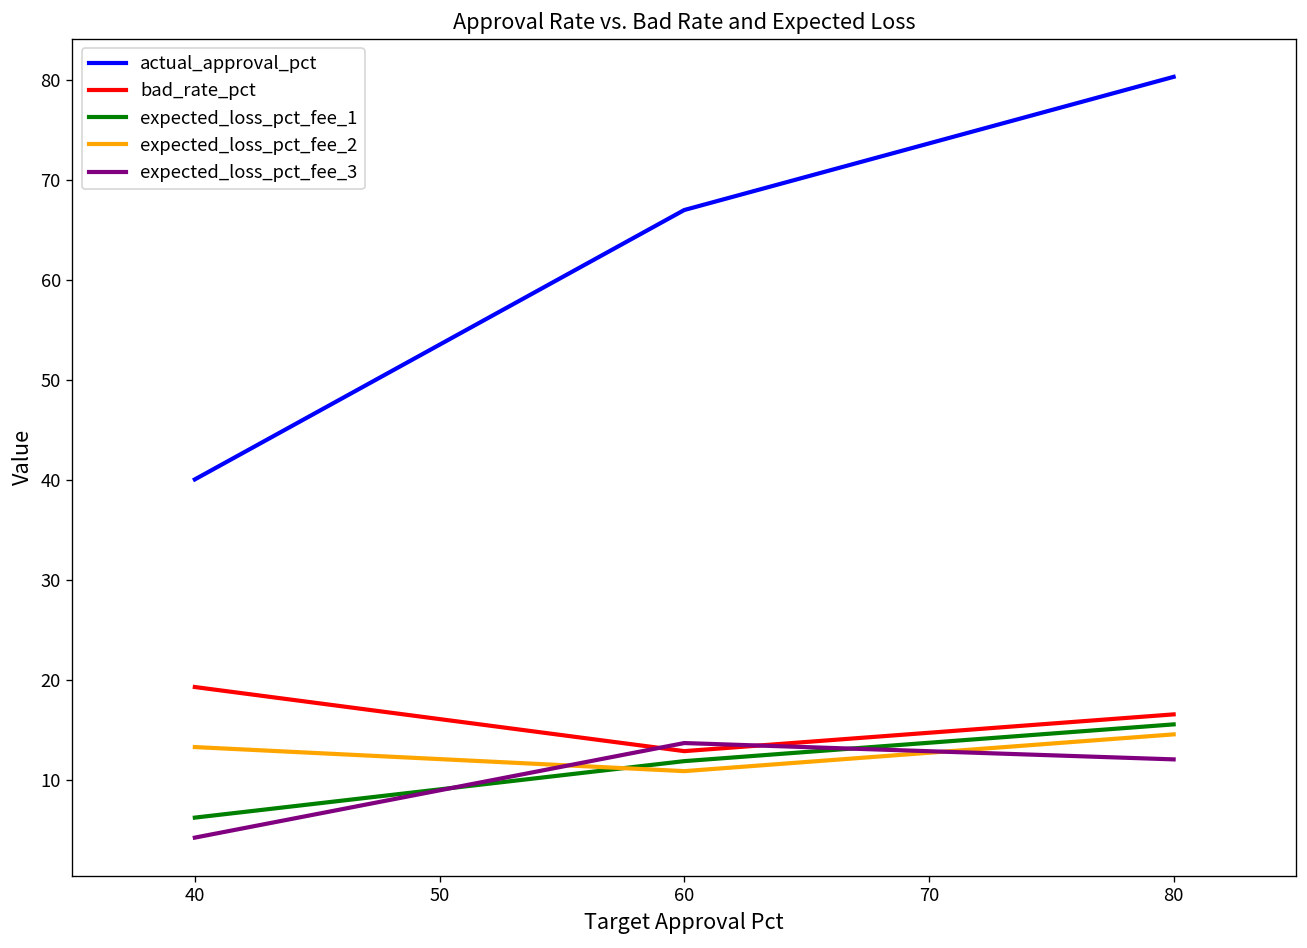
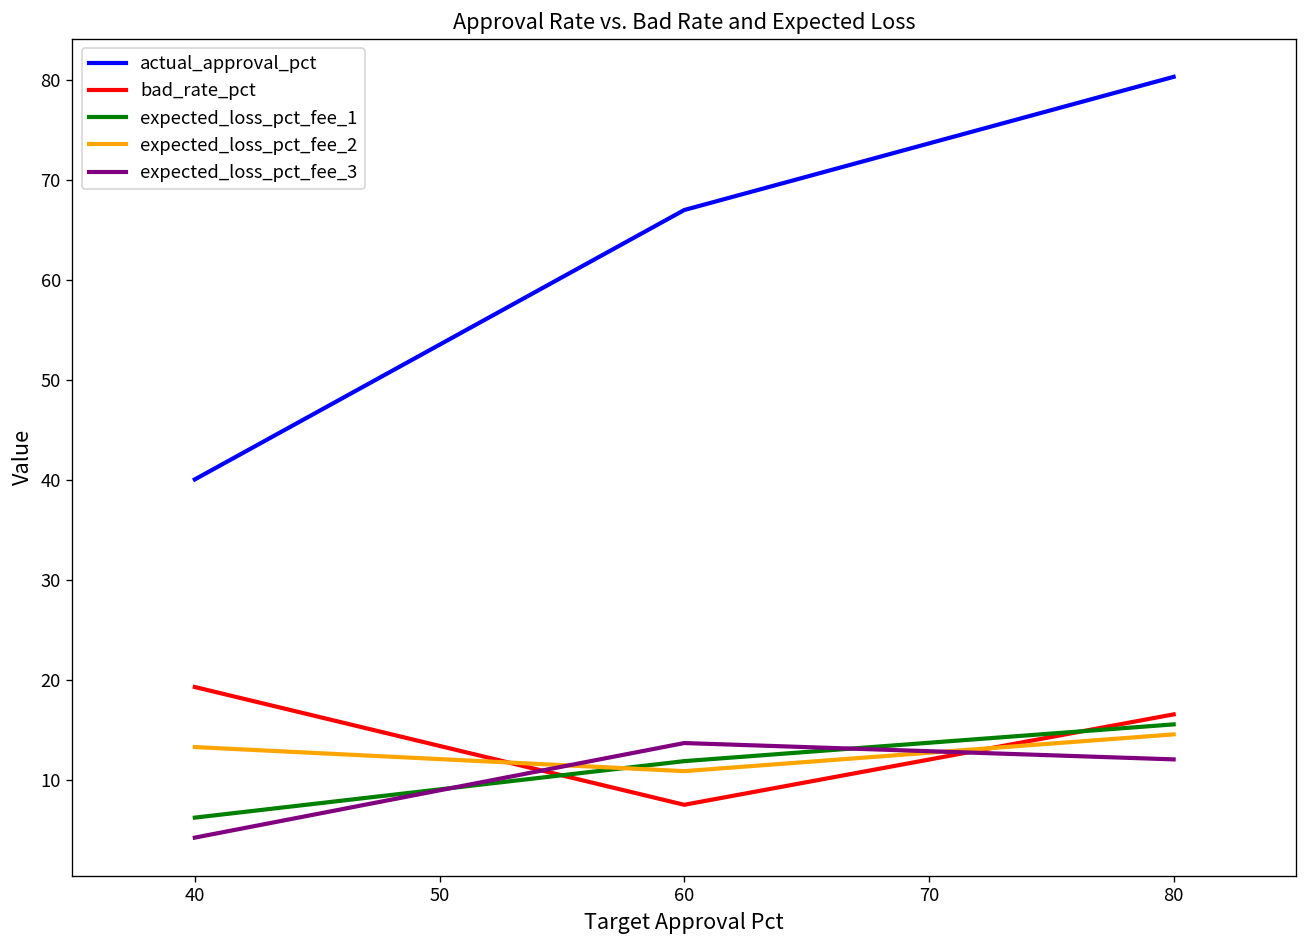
bad_rate_pct, 60: 13 -> 7
